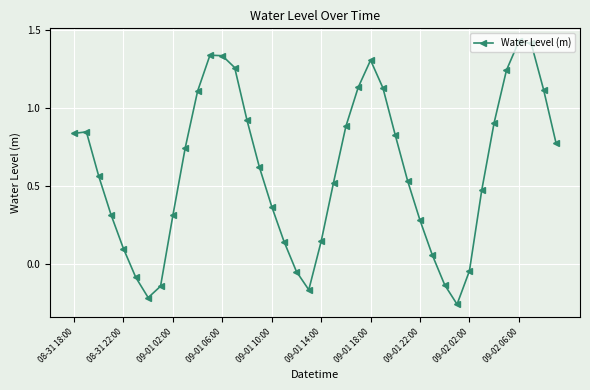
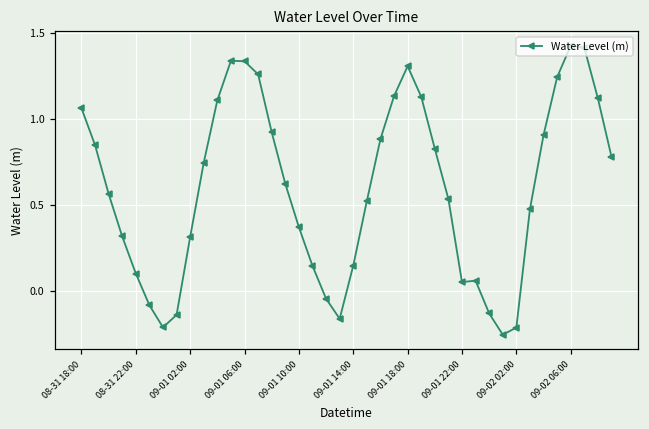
08-31 18:00: 0.84 -> 1.06
09-01 22:00: 0.28 -> 0.05
09-02 02:00: -0.04 -> -0.21
